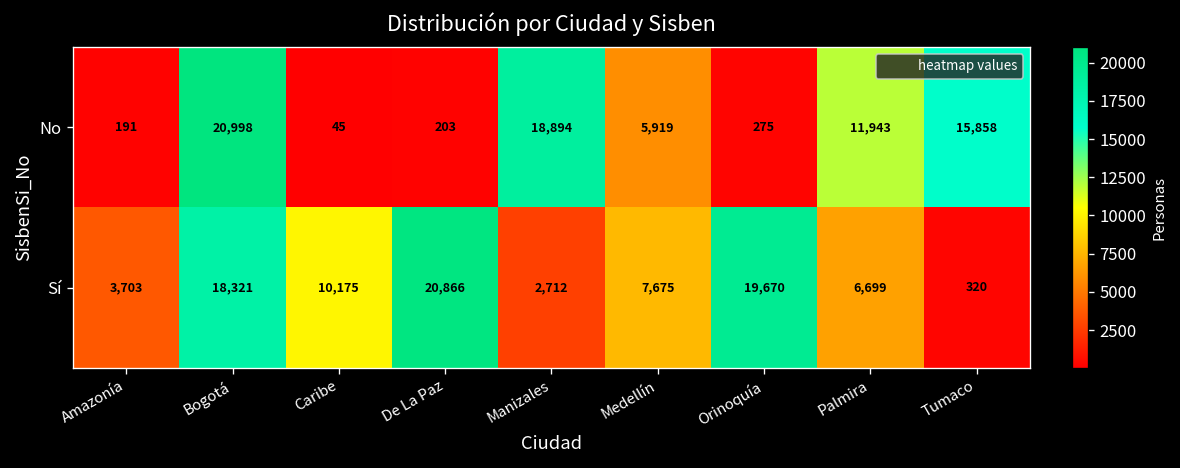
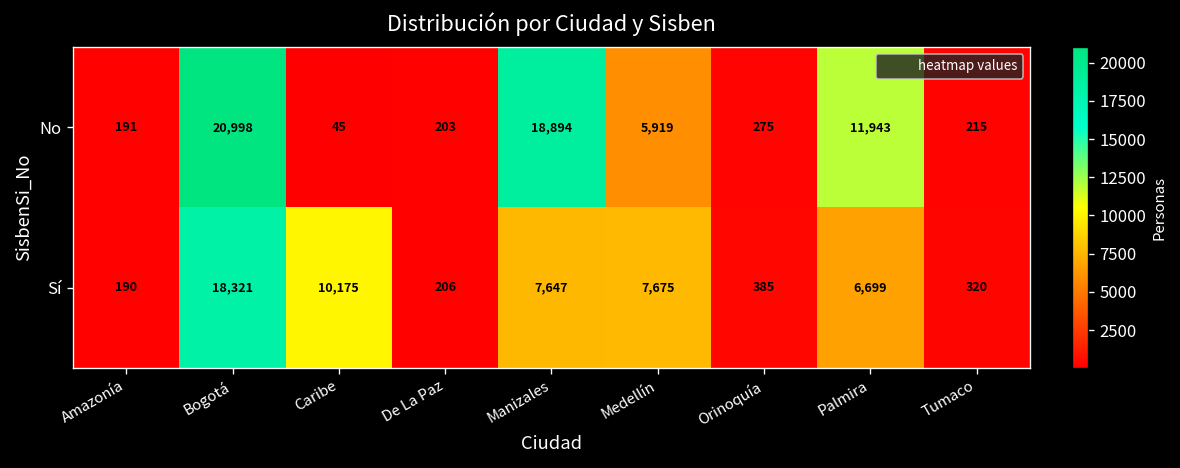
No, Tumaco: 15,858 -> 215
Sí, Amazonía: 3,703 -> 190
Sí, De La Paz: 20,866 -> 206
Sí, Manizales: 2,712 -> 7,647
Sí, Orinoquía: 19,670 -> 385
